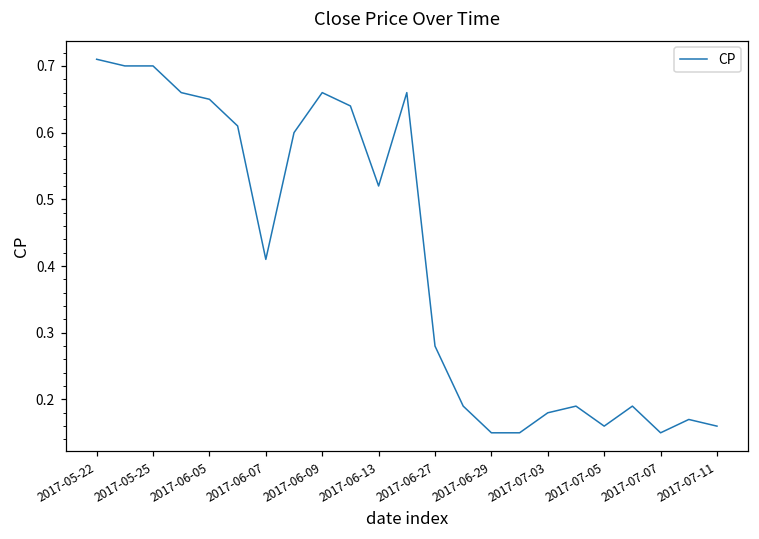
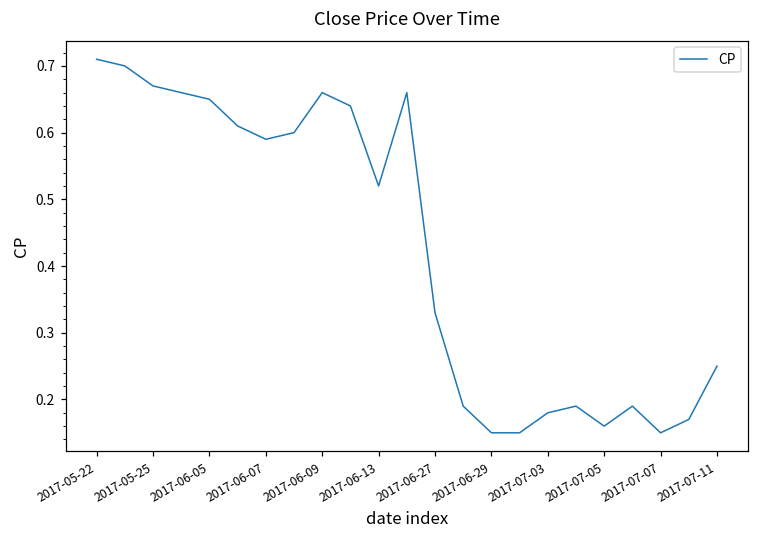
2017-05-25: 0.70 -> 0.67
2017-06-07: 0.41 -> 0.59
2017-06-27: 0.28 -> 0.33
2017-07-11: 0.16 -> 0.25
